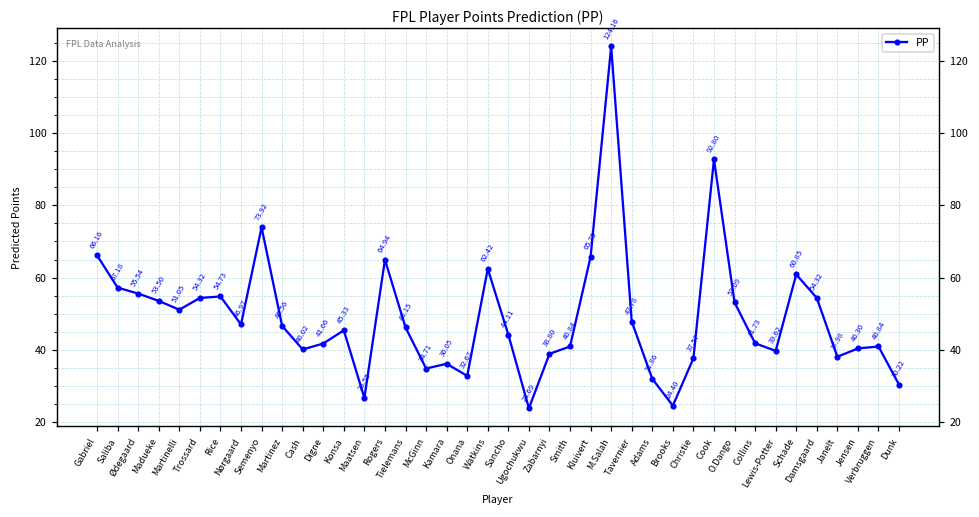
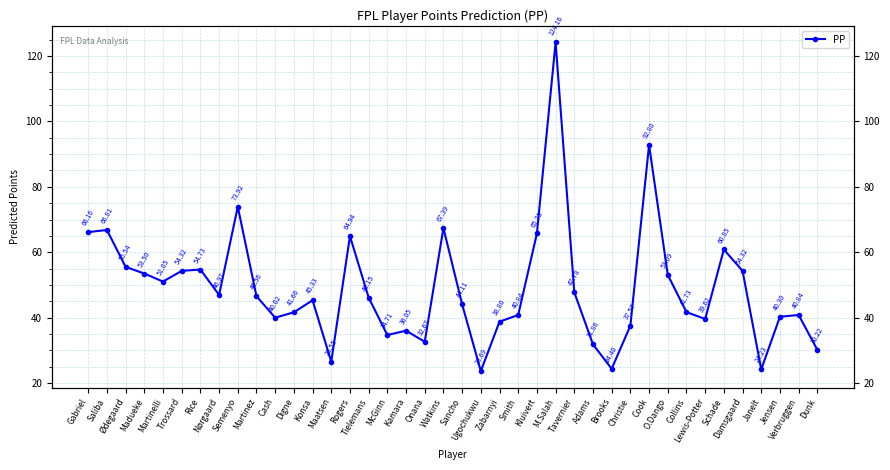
Saliba: 57.18 -> 66.81
Watkins: 62.42 -> 67.39
Janelt: 37.98 -> 24.23
